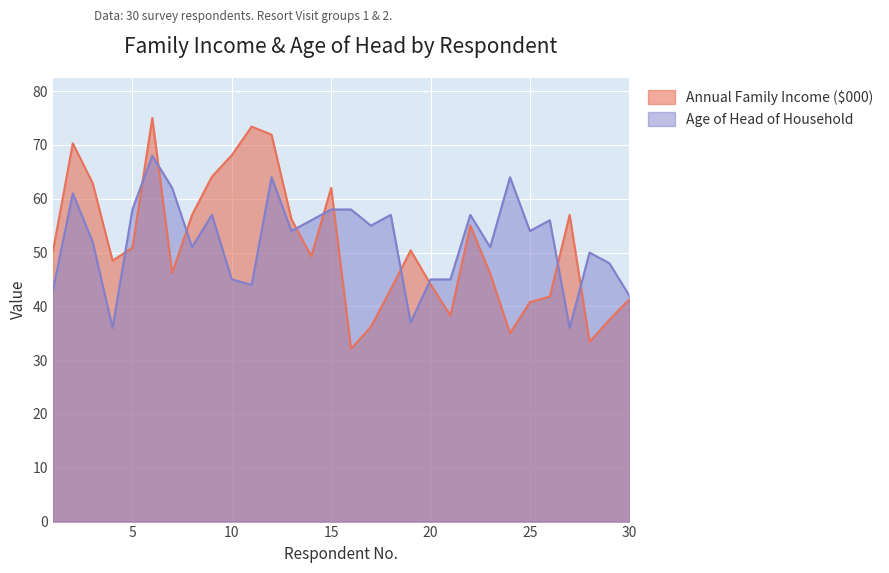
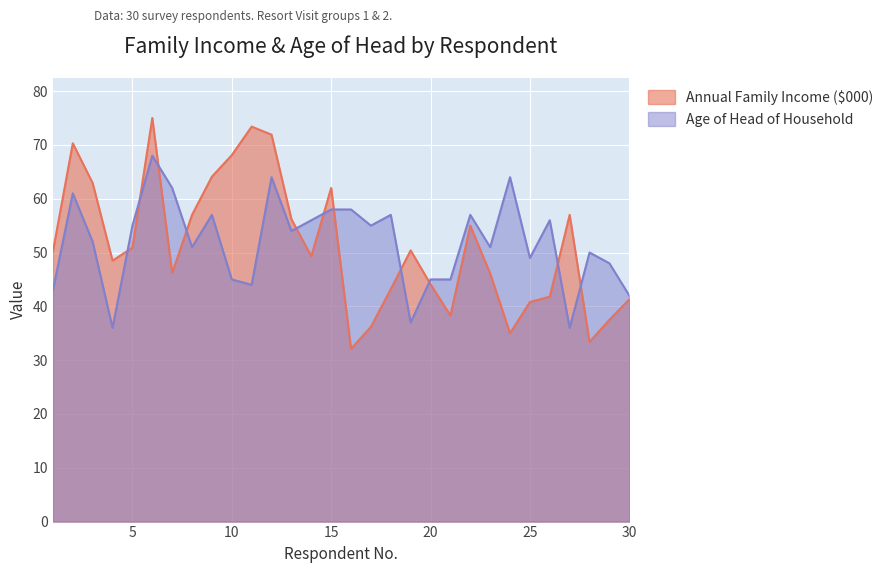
Age of Head of Household, 5: 58 -> 55
Age of Head of Household, 25: 54 -> 49
